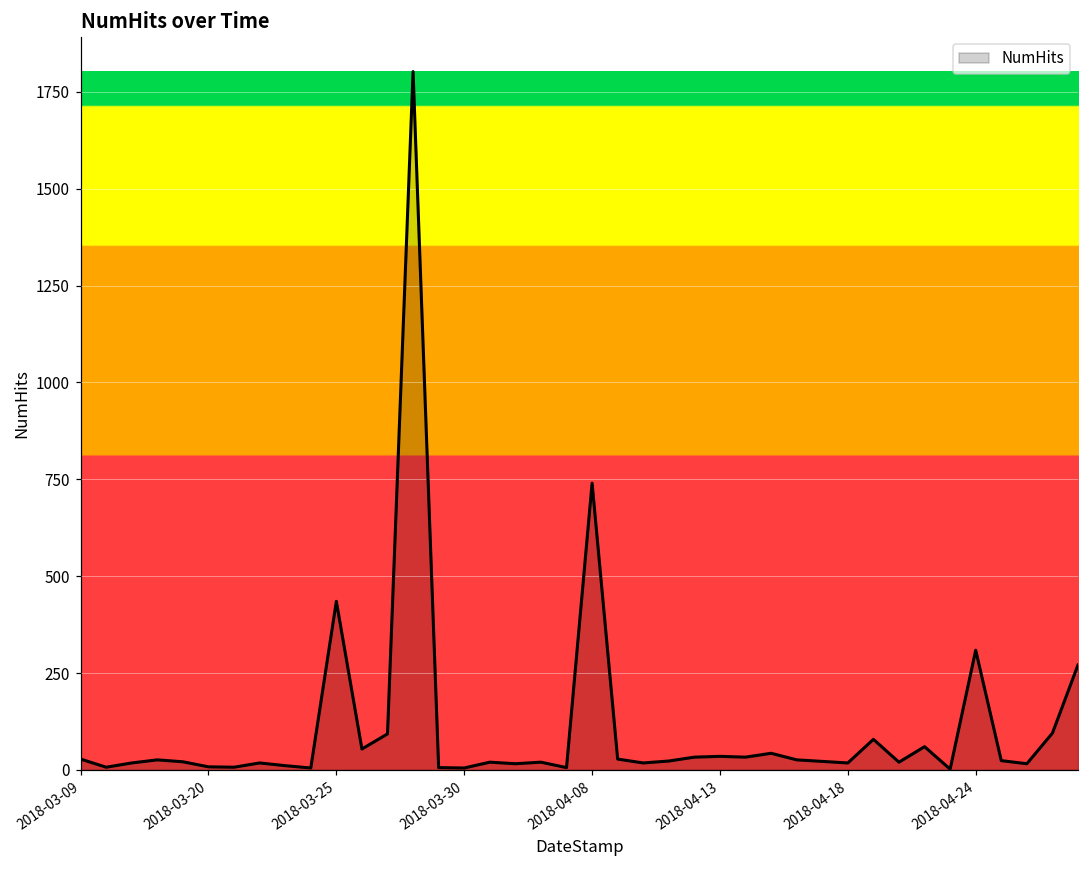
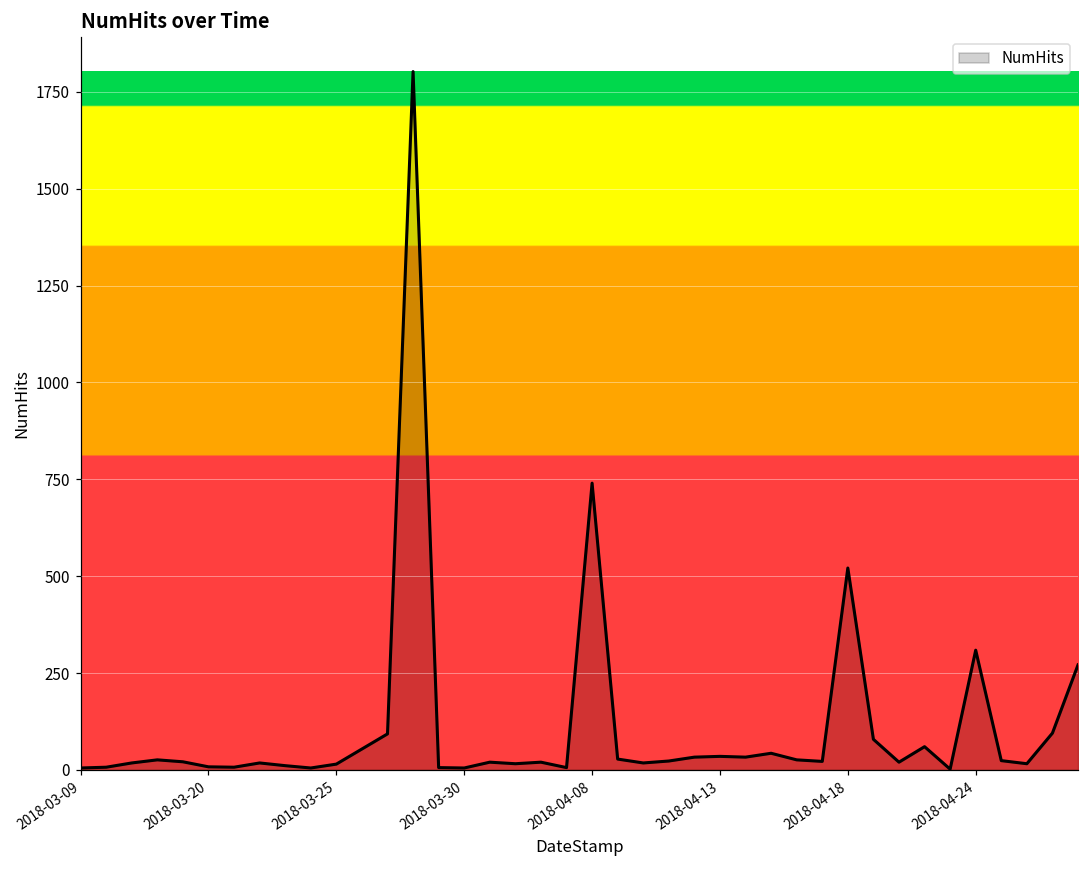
2018-03-09: 30 -> 10
2018-03-25: 440 -> 20
2018-04-18: 20 -> 520
